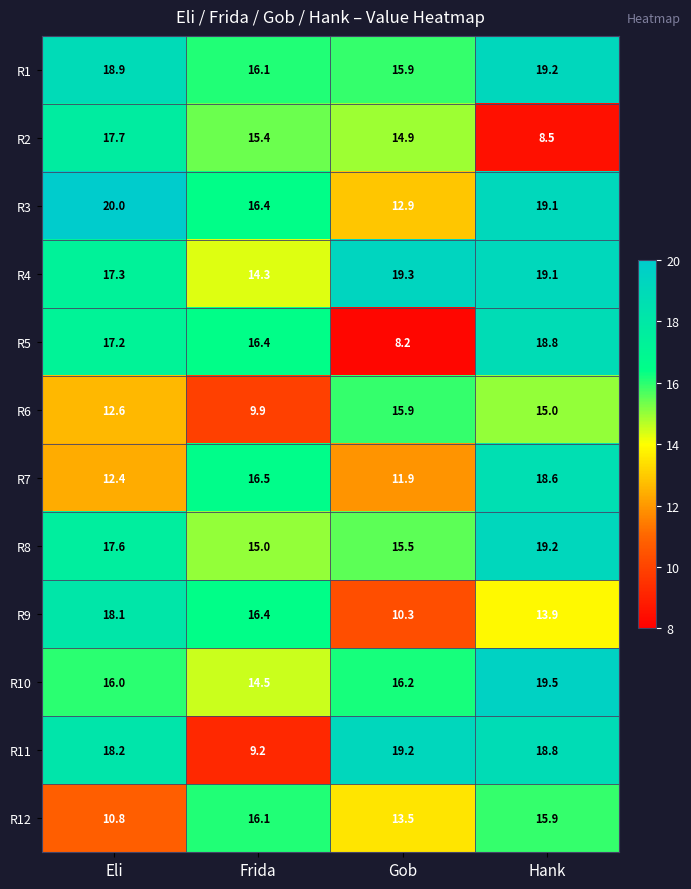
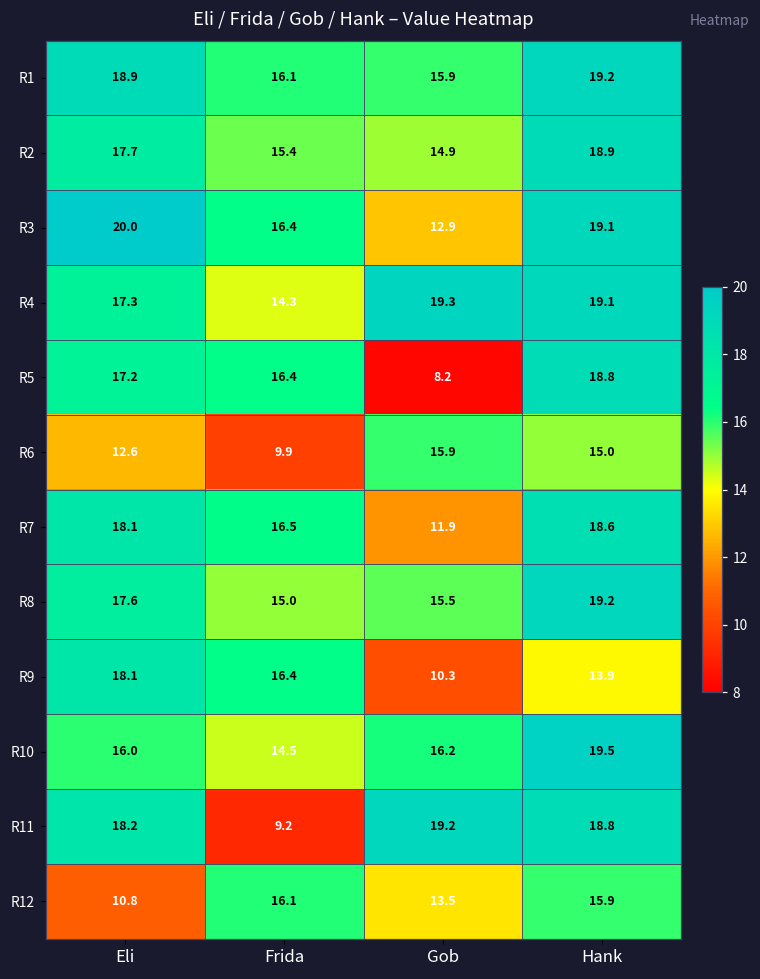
R2, Hank: 8.5 -> 18.9
R7, Eli: 12.4 -> 18.1
